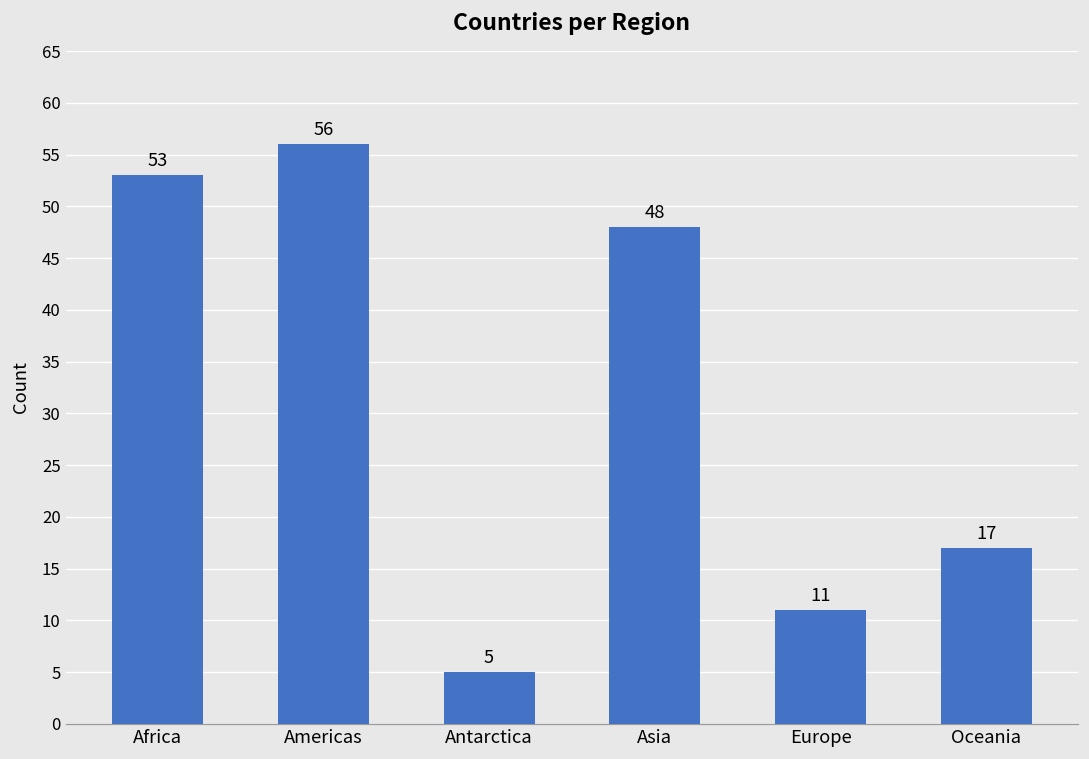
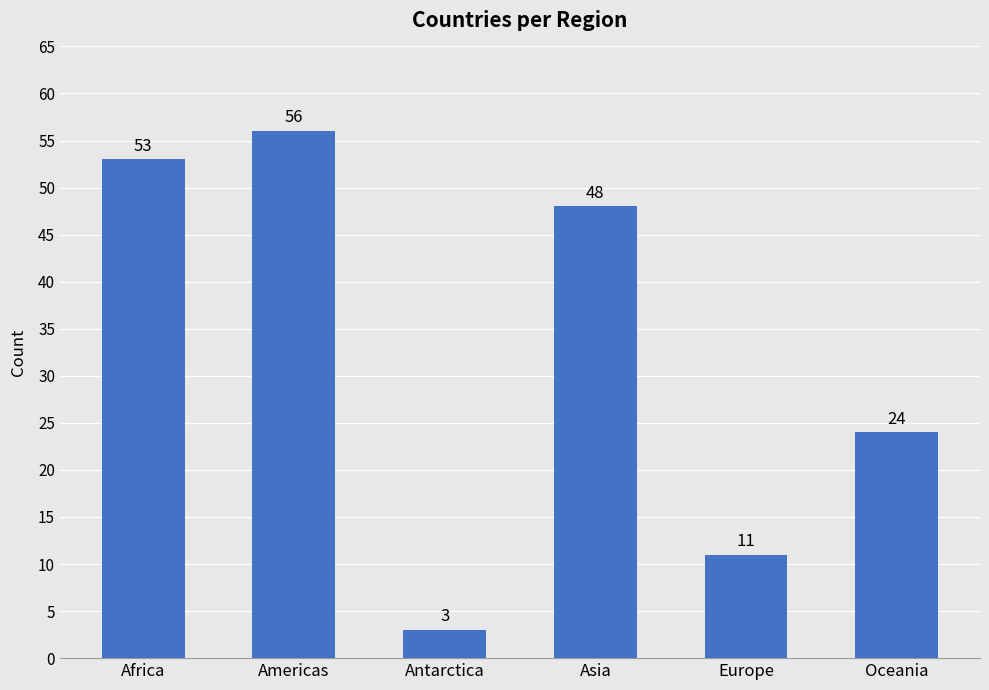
Antarctica: 5 -> 3
Oceania: 17 -> 24
